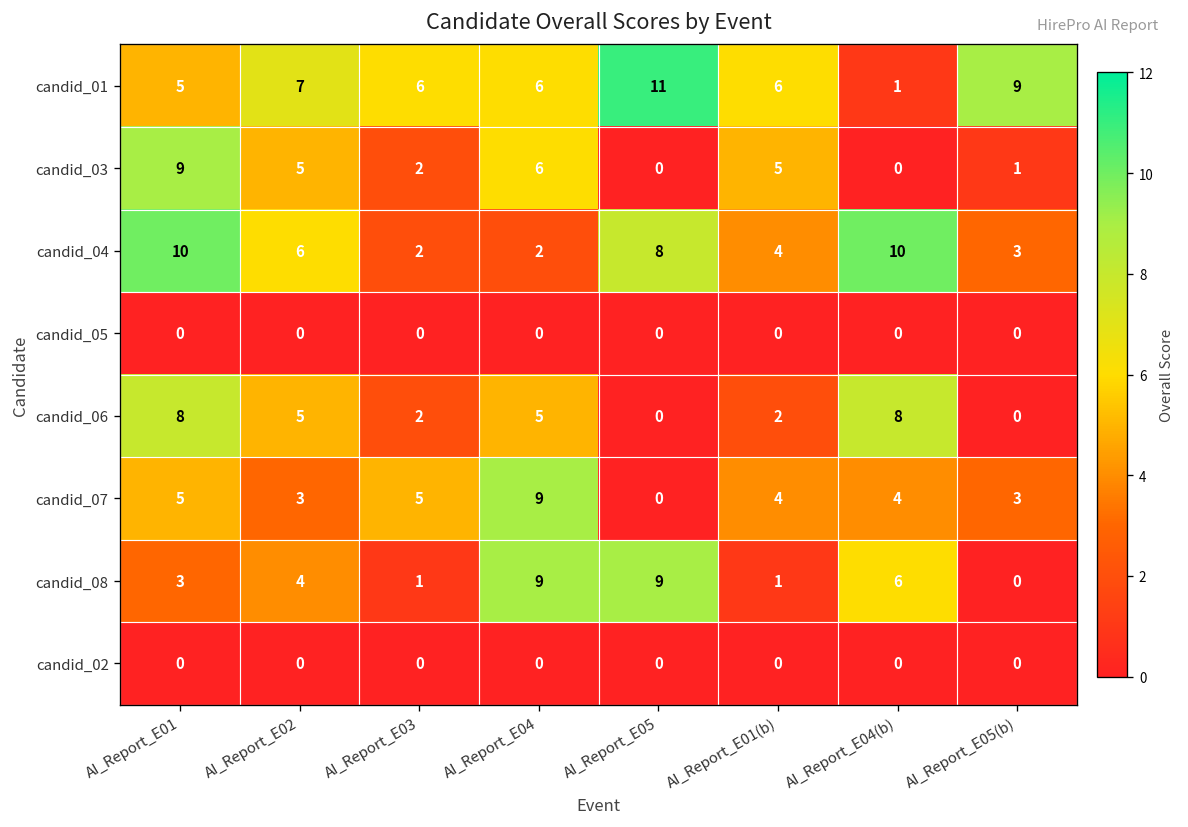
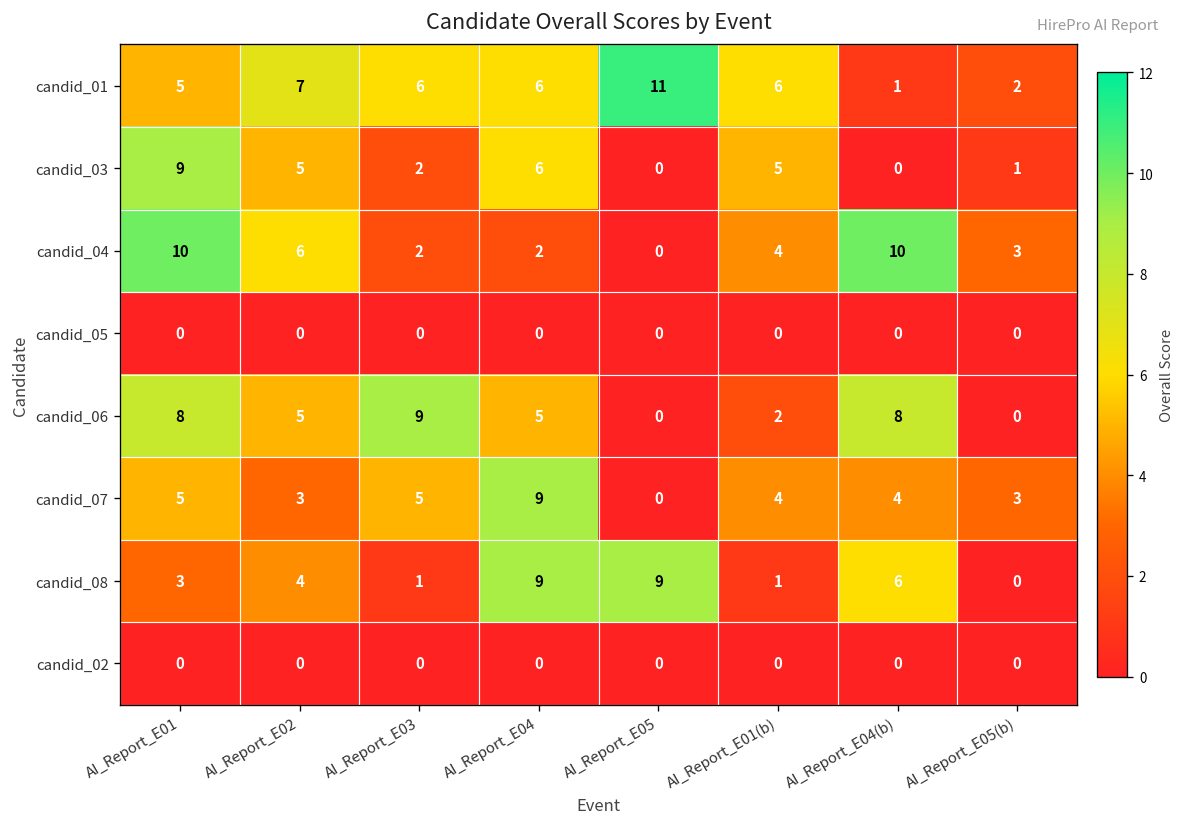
candid_01, AI_Report_E05(b): 9 -> 2
candid_04, AI_Report_E05: 8 -> 0
candid_06, AI_Report_E03: 2 -> 9
